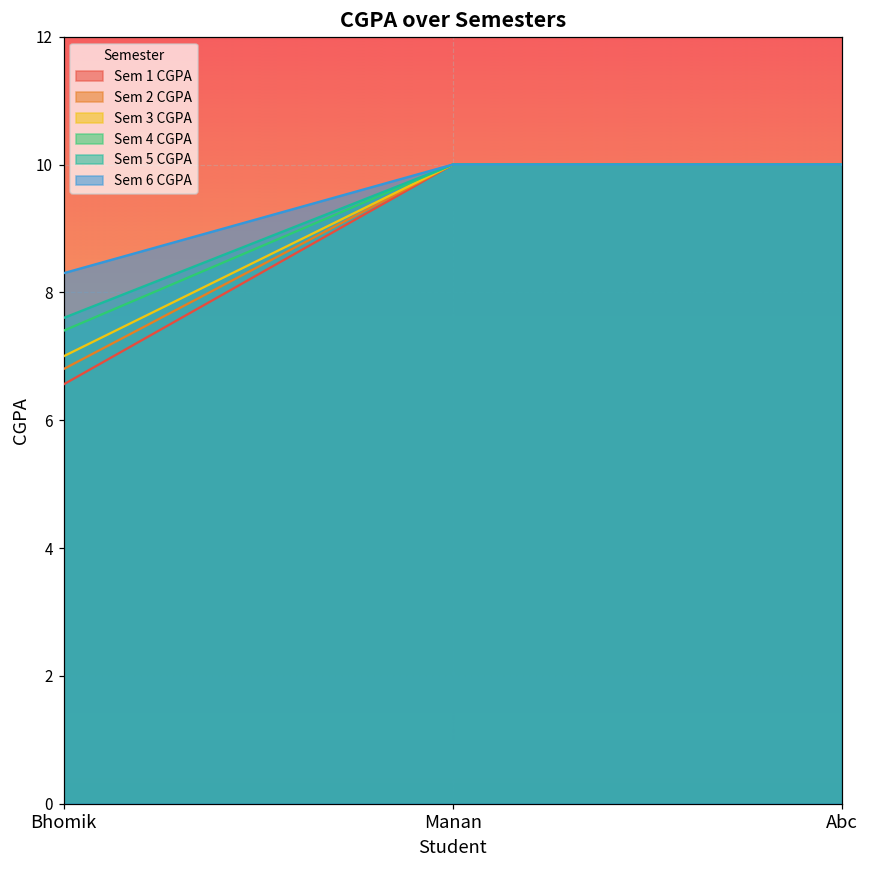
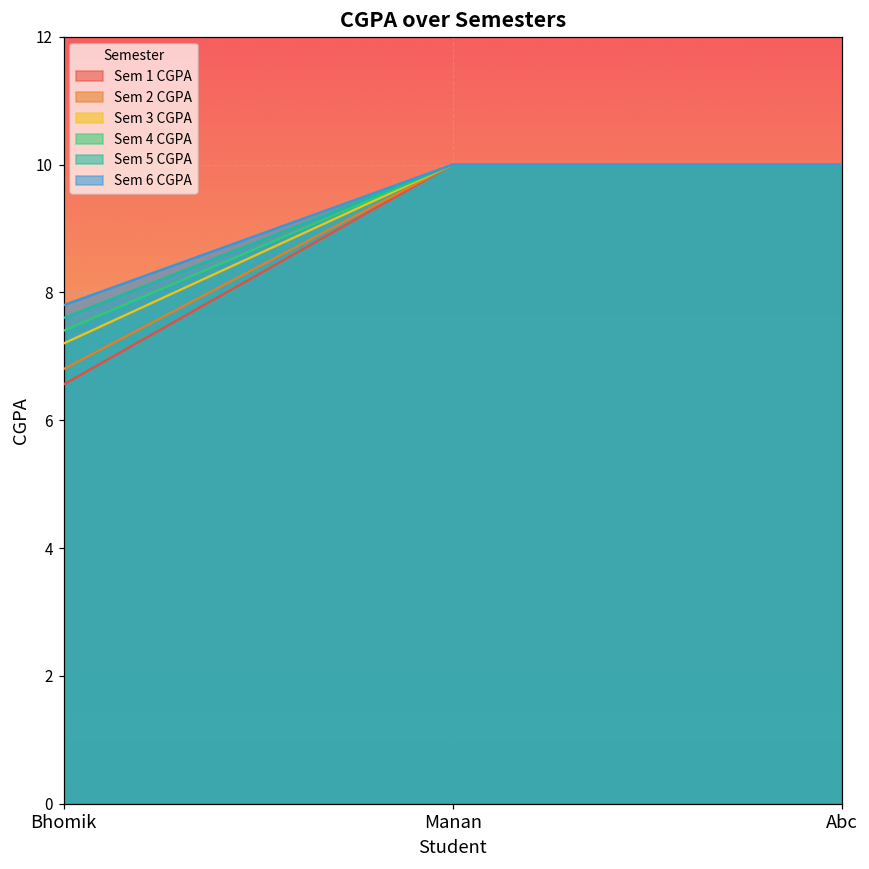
Sem 3 CGPA, Bhomik: 7.0 -> 7.2
Sem 6 CGPA, Bhomik: 8.3 -> 7.8
